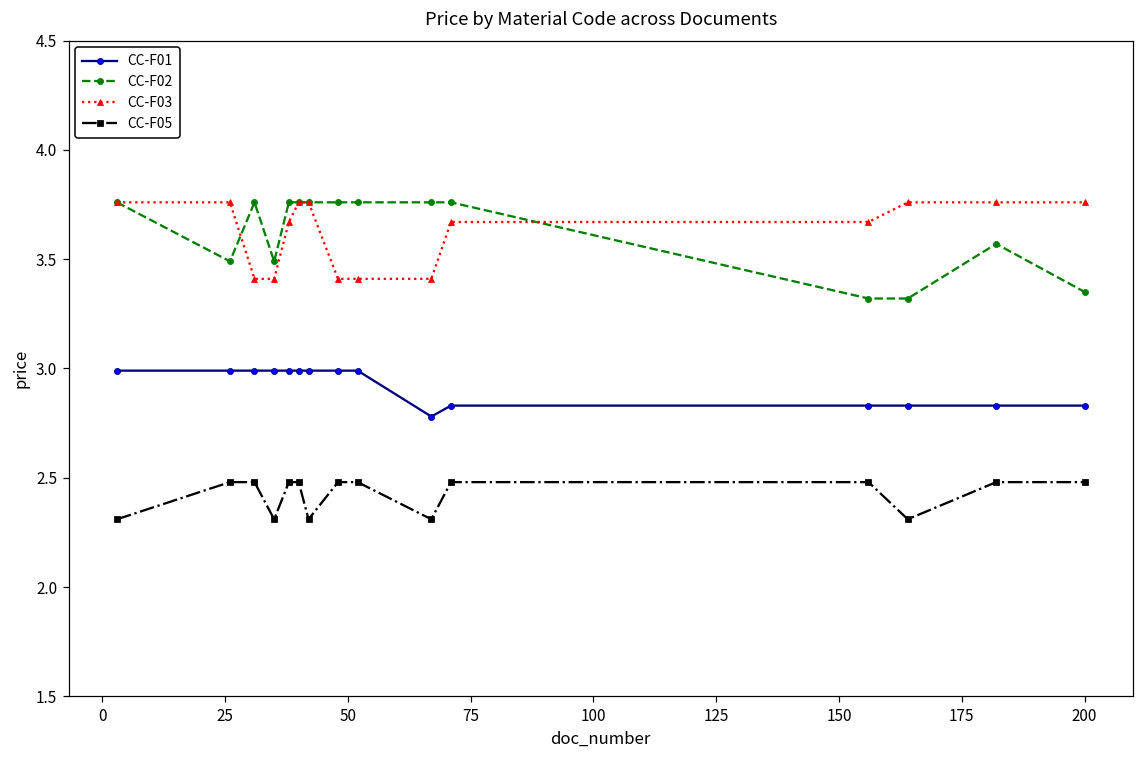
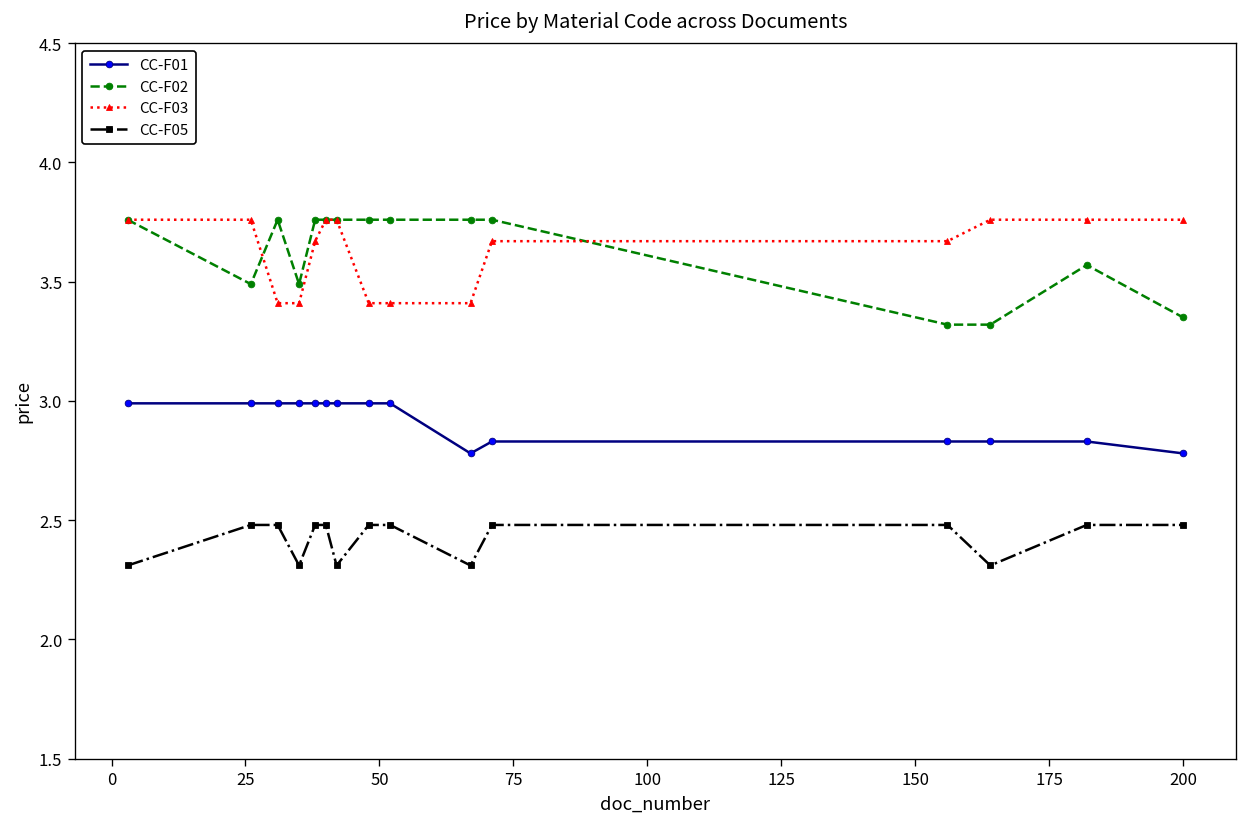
CC-F01, 200: 2.83 -> 2.78
